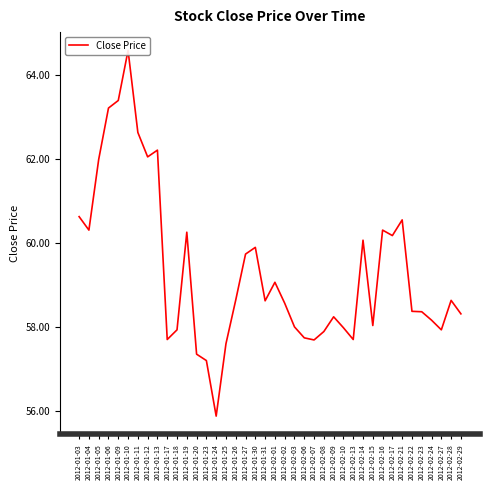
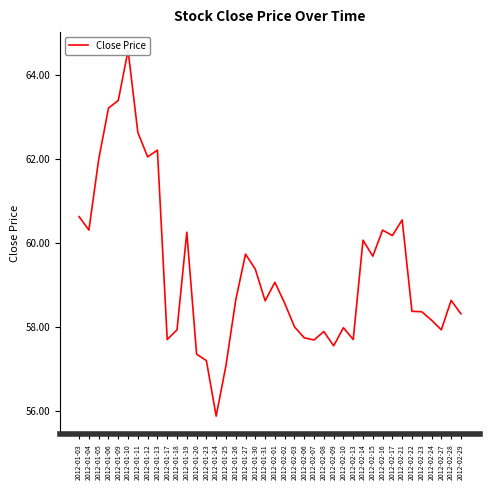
2012-01-25: 57.6 -> 57.1
2012-01-30: 59.9 -> 59.4
2012-02-09: 58.3 -> 57.6
2012-02-15: 58.0 -> 59.7
